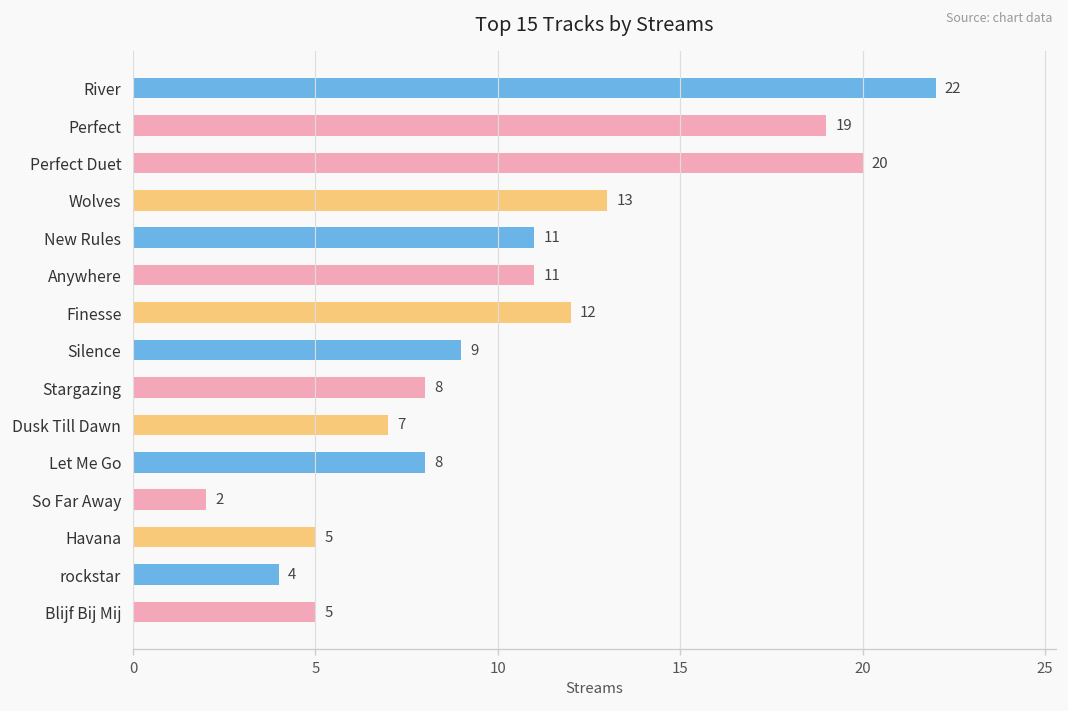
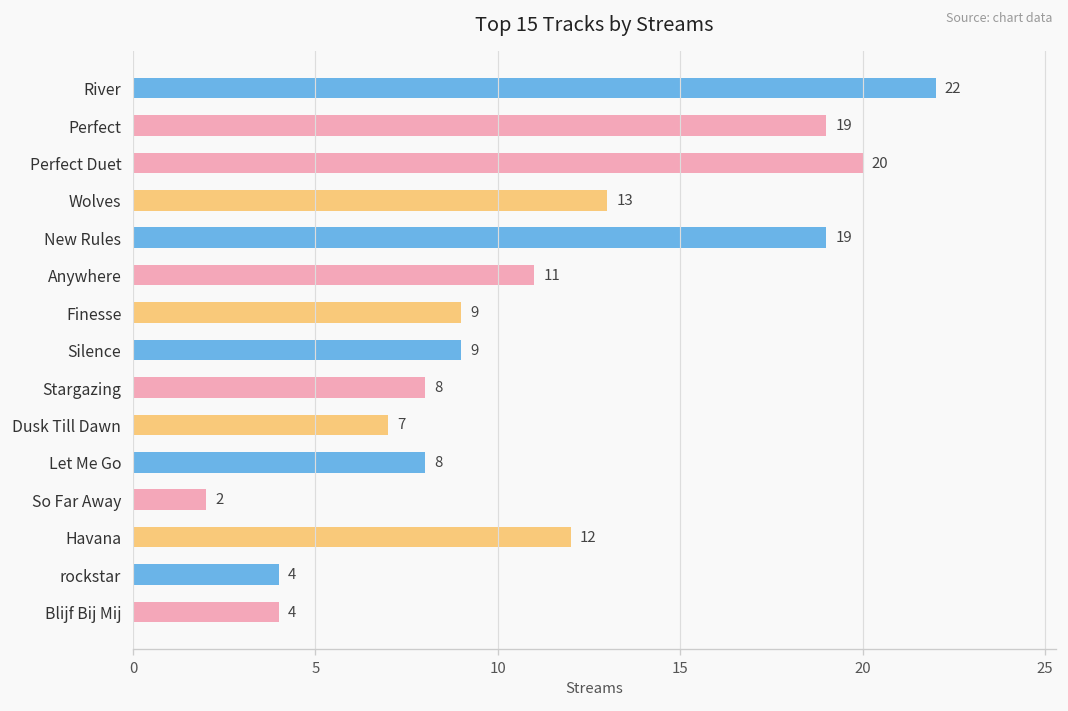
New Rules: 11 -> 19
Finesse: 12 -> 9
Havana: 5 -> 12
Blijf Bij Mij: 5 -> 4
